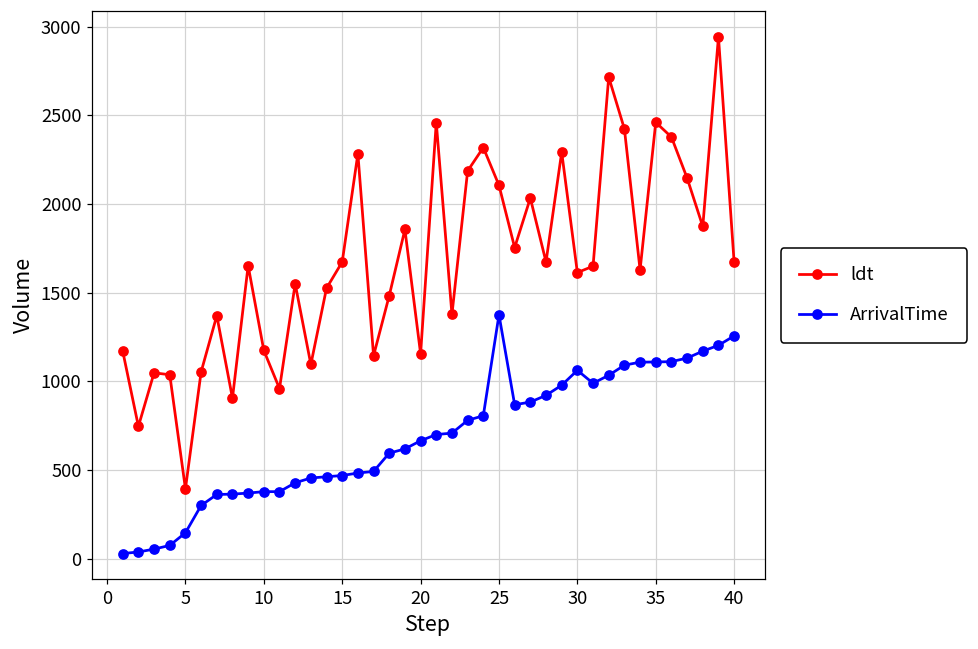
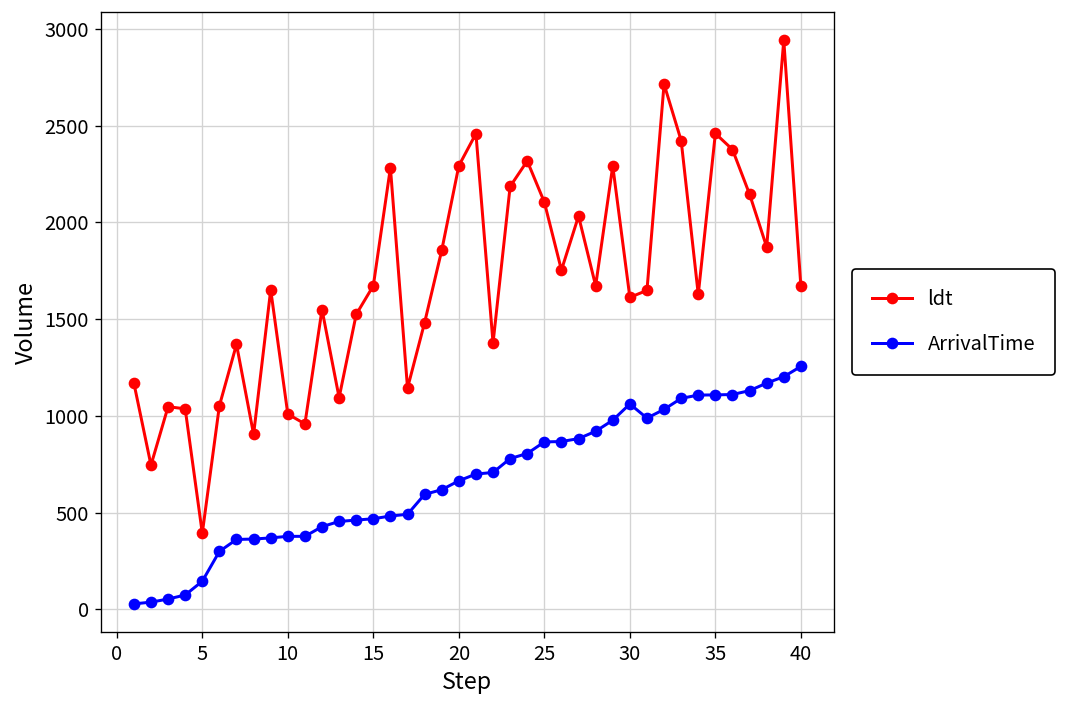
ldt, 10: 1170 -> 1010
ldt, 20: 1160 -> 2290
ArrivalTime, 25: 1380 -> 870
